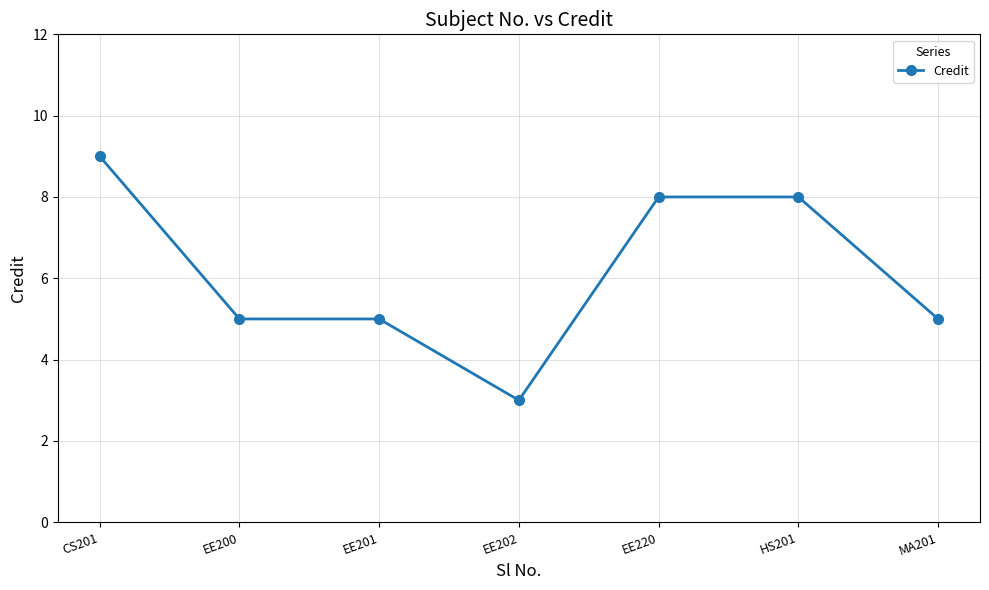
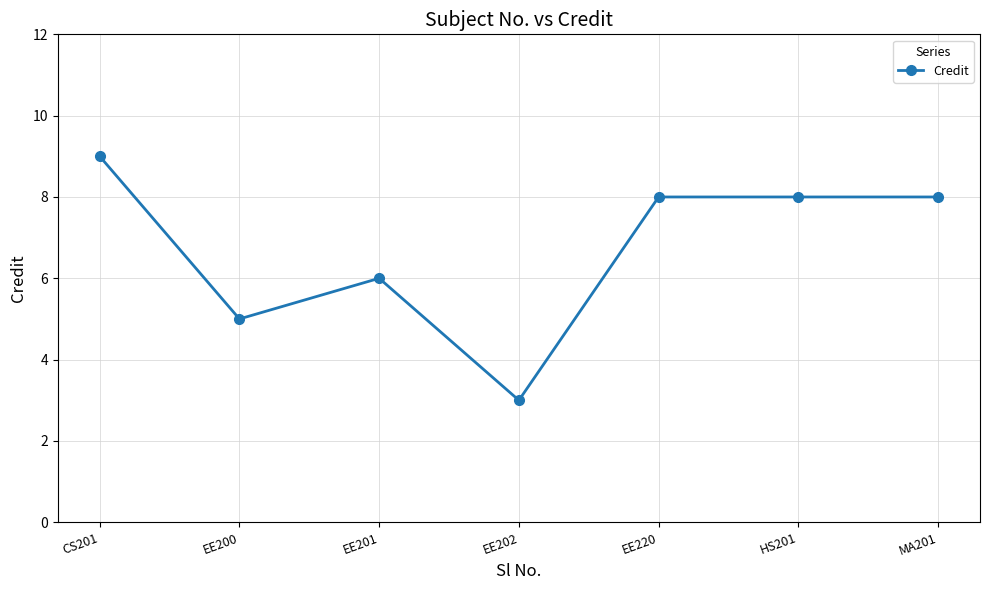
EE201: 5 -> 6
MA201: 5 -> 8
